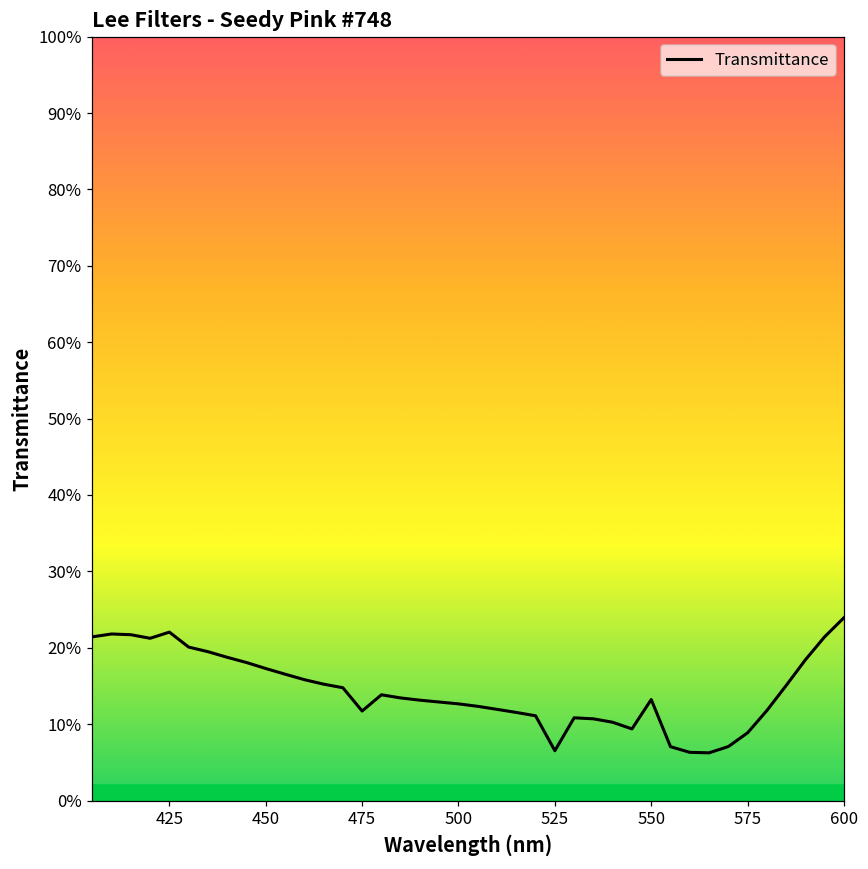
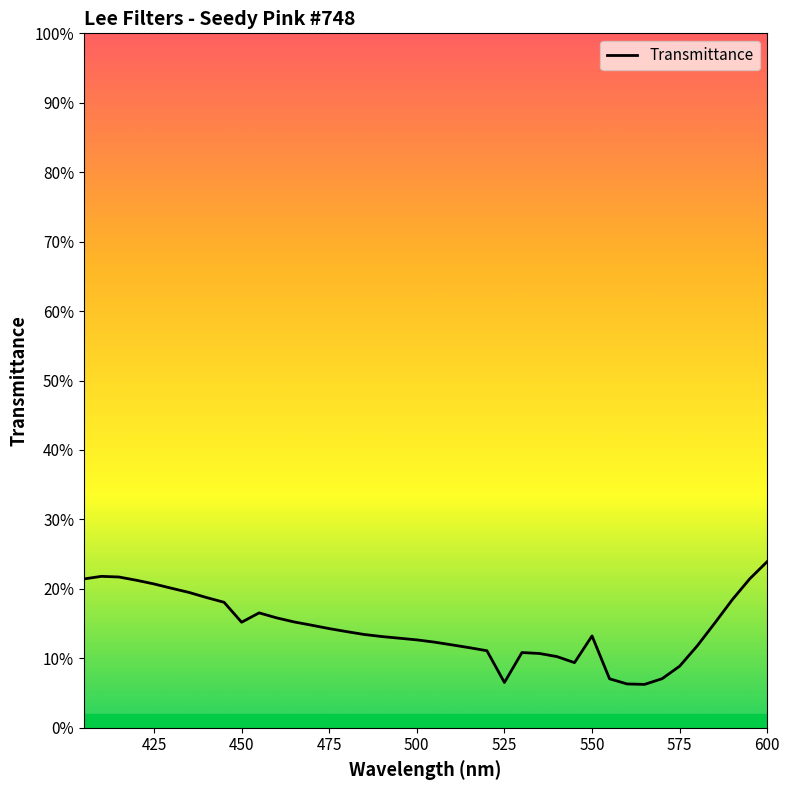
425: 22% -> 21%
450: 17% -> 15%
475: 12% -> 14%
